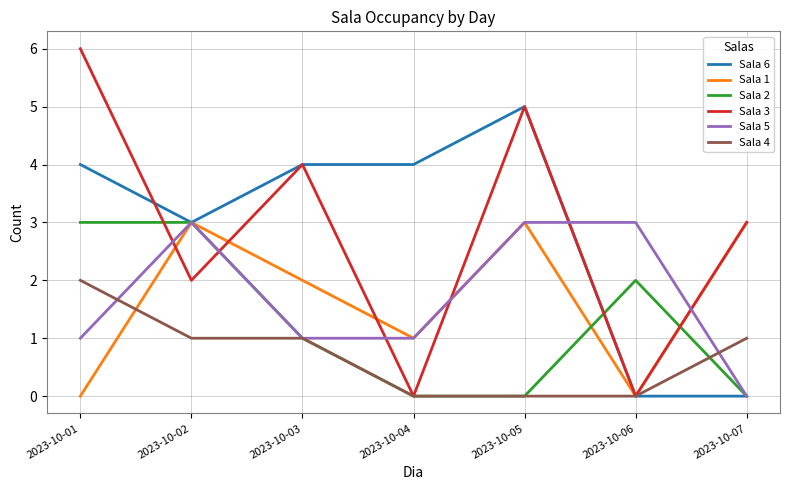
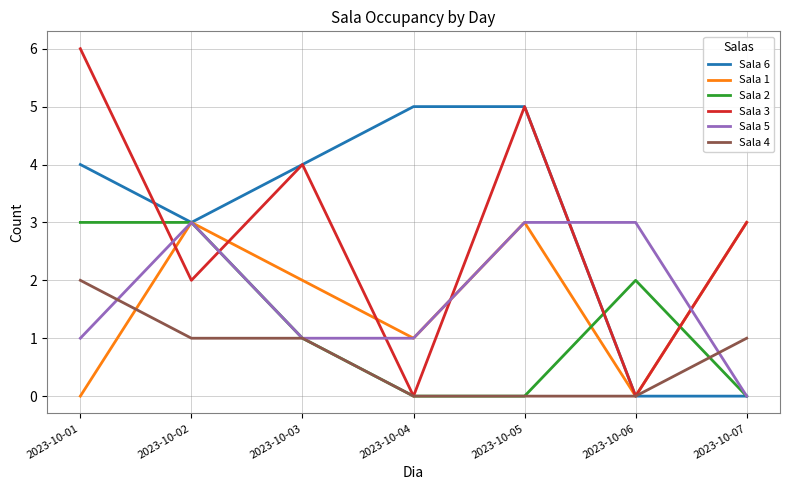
Sala 6, 2023-10-04: 4 -> 5
